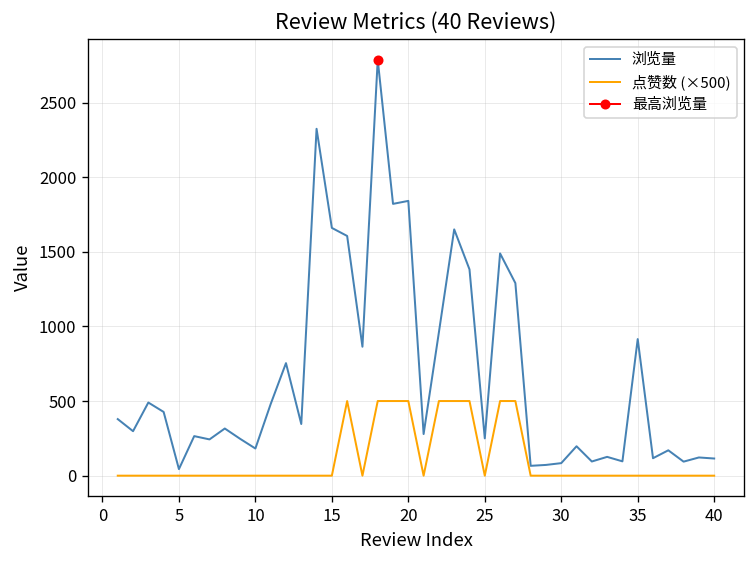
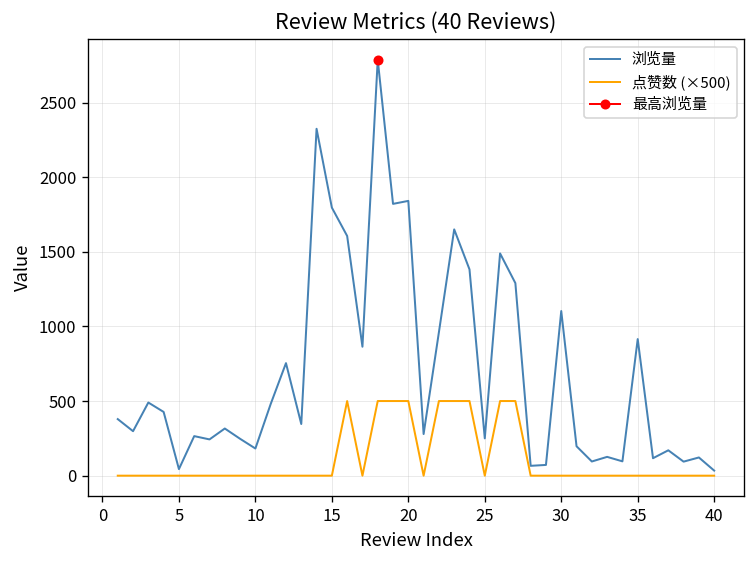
浏览量, 15: 1660 -> 1800
浏览量, 30: 80 -> 1100
浏览量, 40: 120 -> 30
